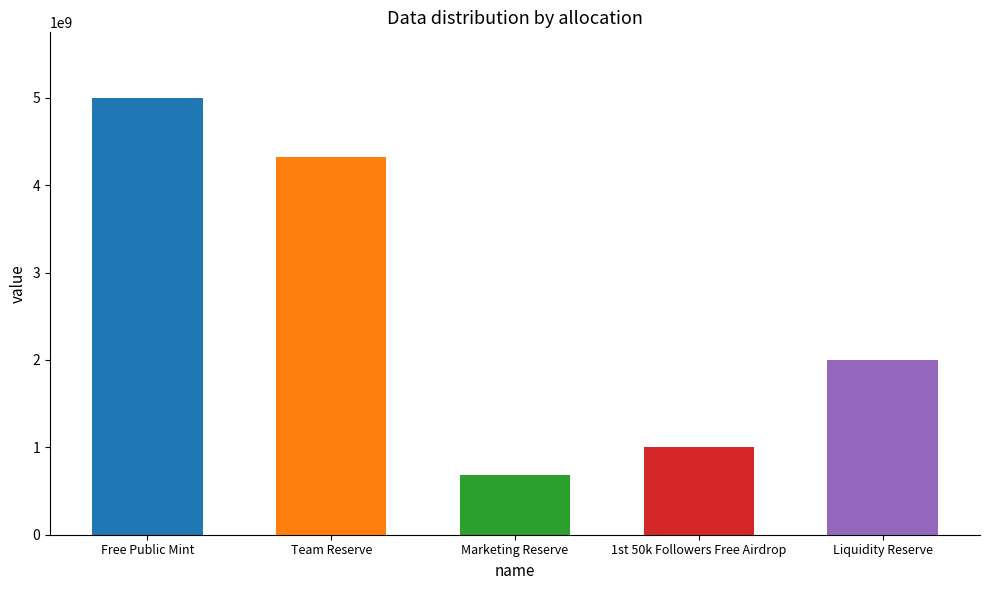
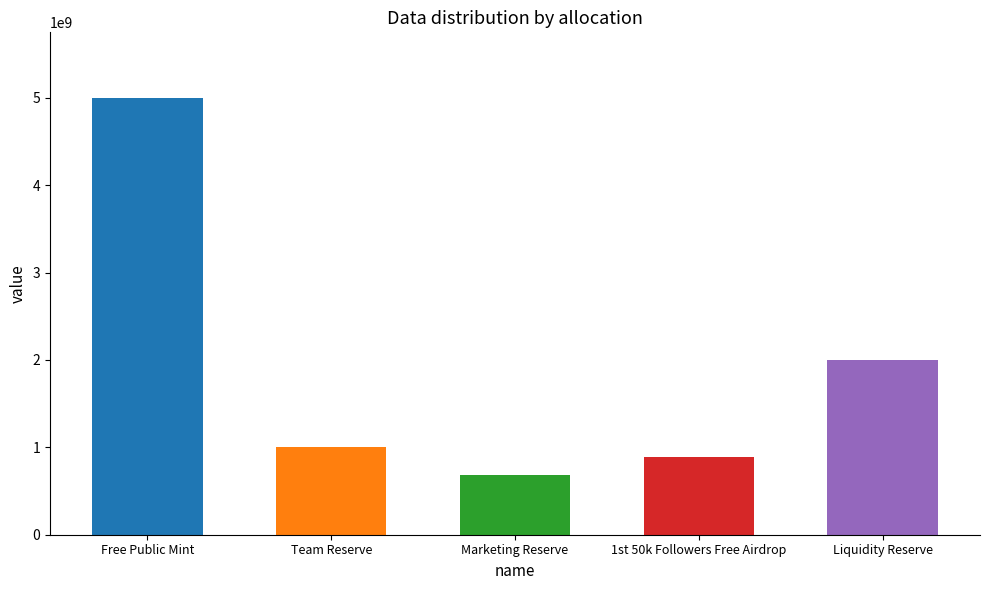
Team Reserve: 4300000000 -> 1000000000
1st 50k Followers Free Airdrop: 1000000000 -> 900000000
